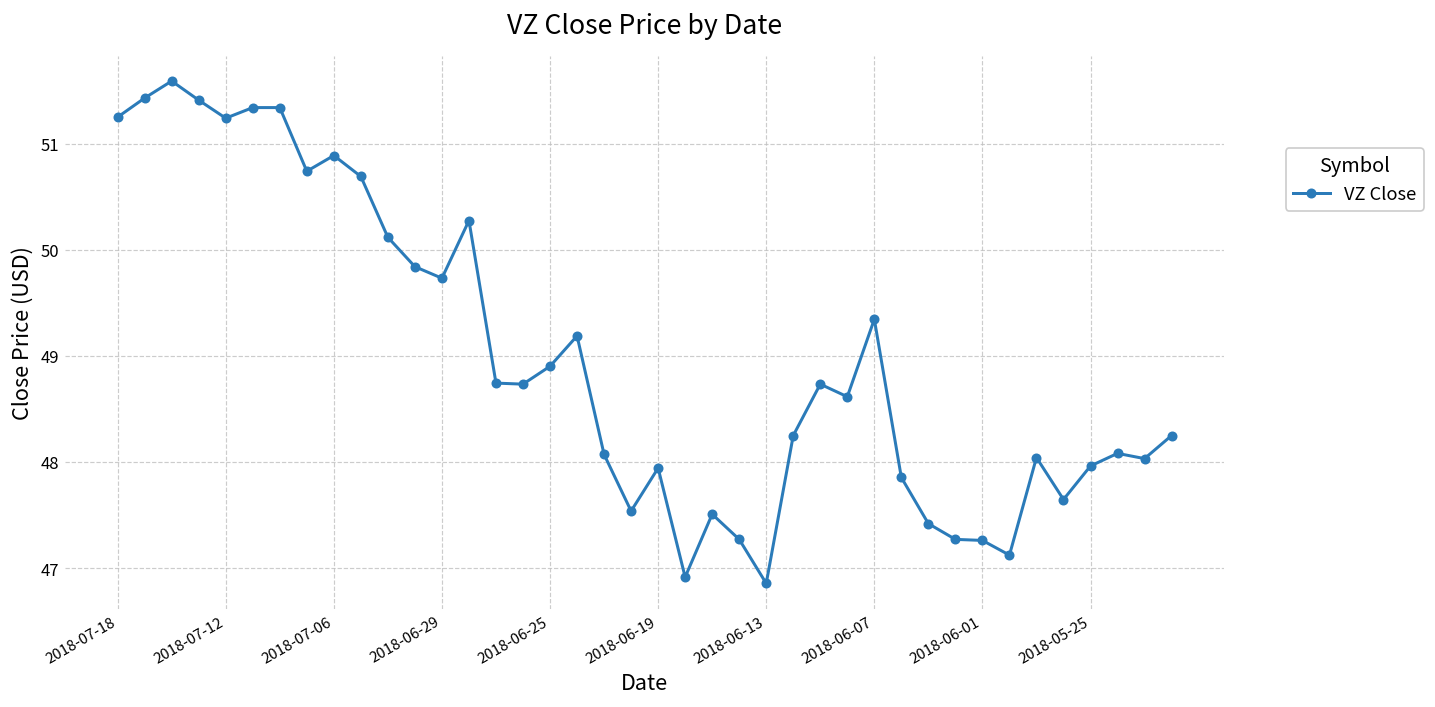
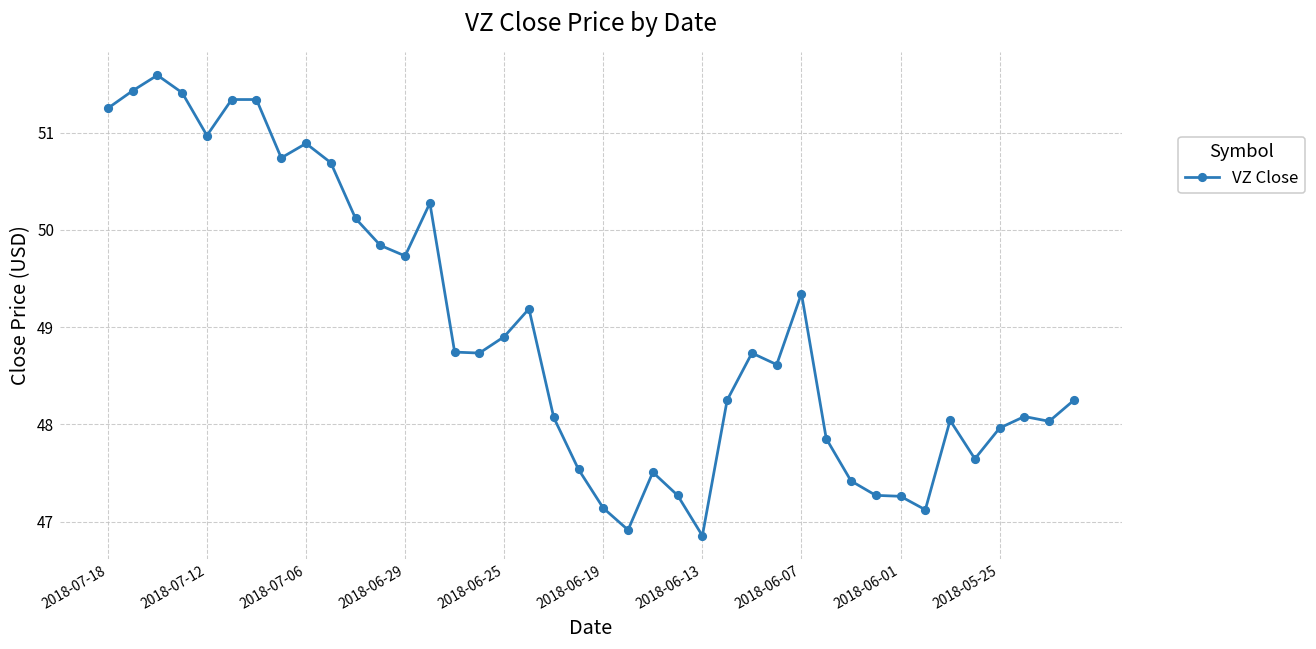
2018-07-12: 51.2 -> 51.0
2018-06-19: 47.9 -> 47.1
